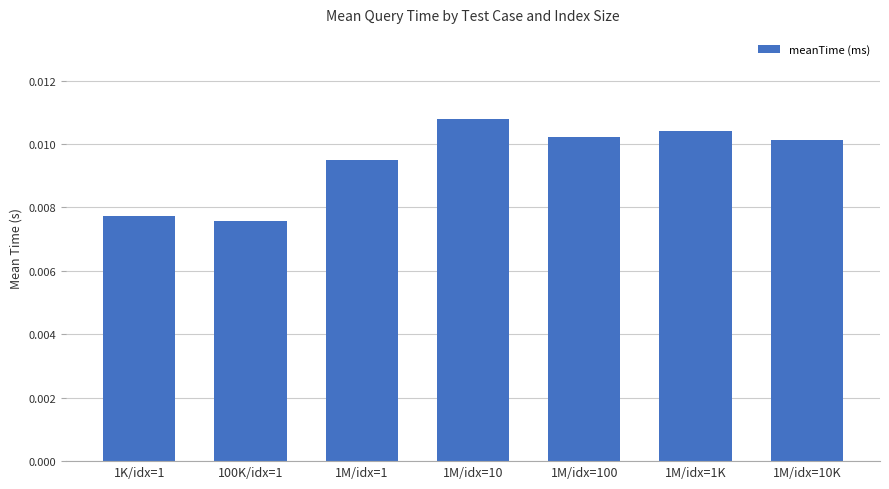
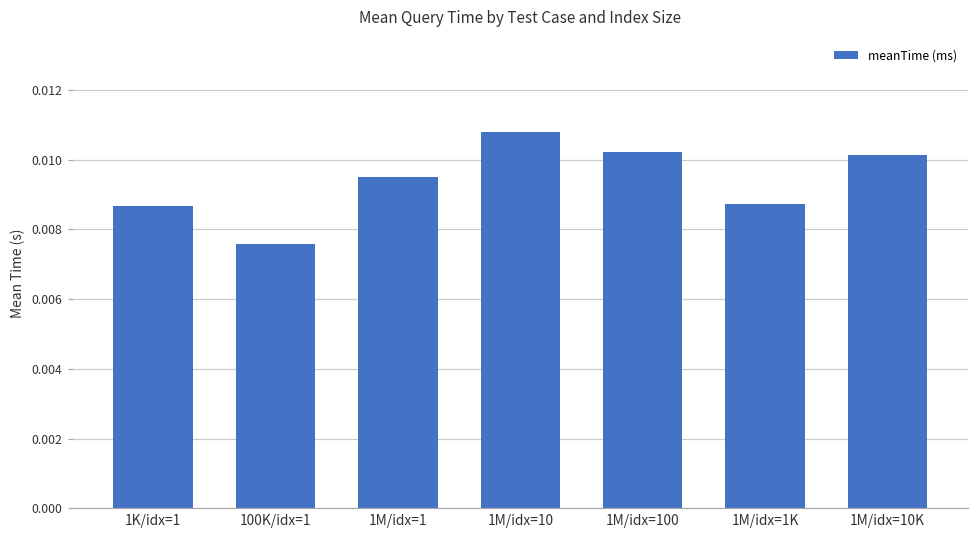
1K/idx=1: 0.0077 -> 0.0087
1M/idx=1K: 0.0104 -> 0.0087
